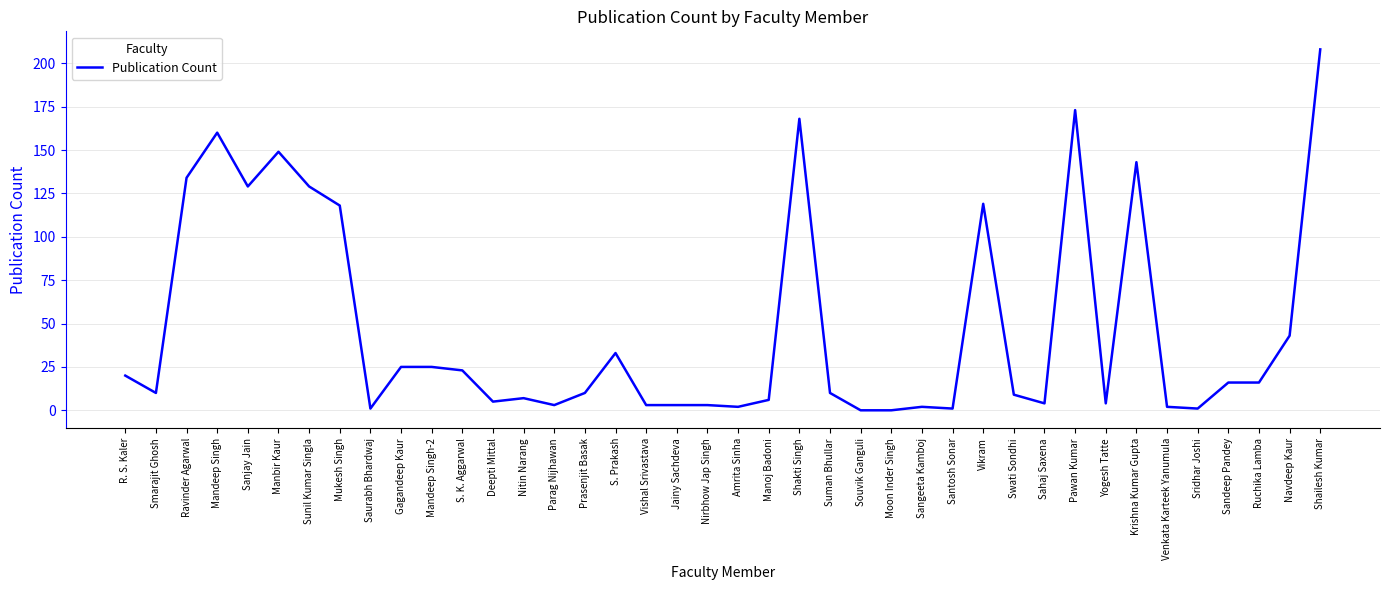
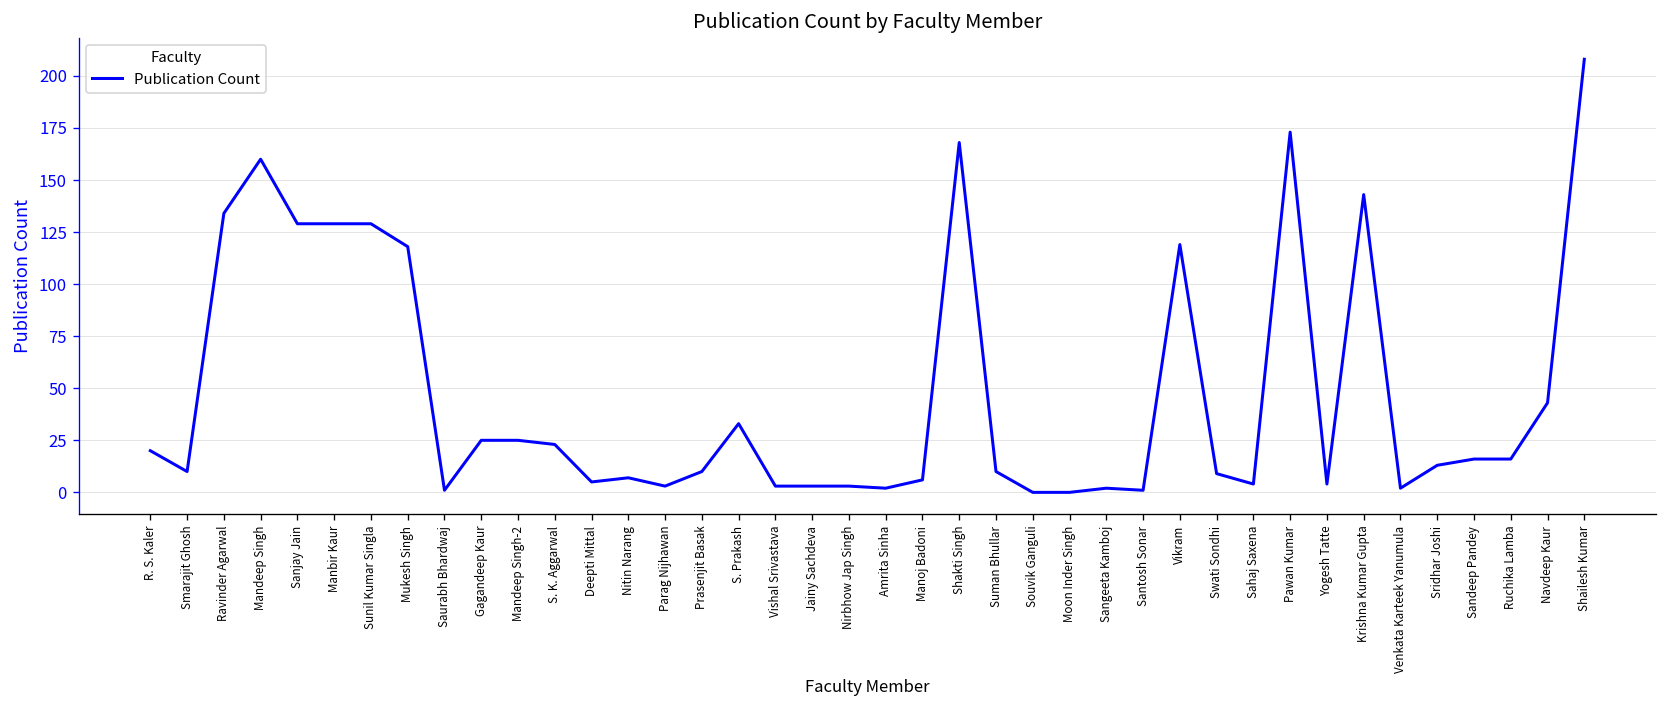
Manbir Kaur: 149 -> 129
Sridhar Joshi: 1 -> 13
